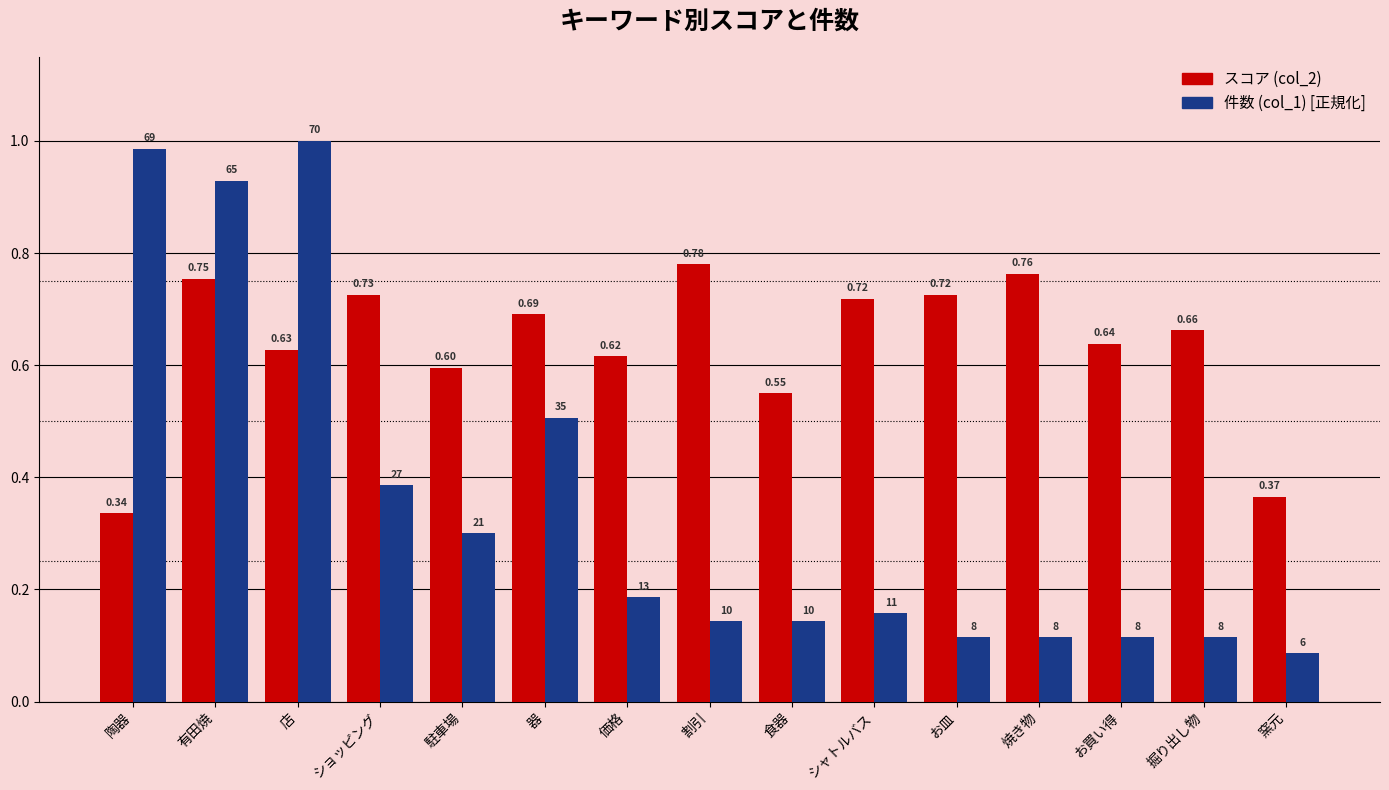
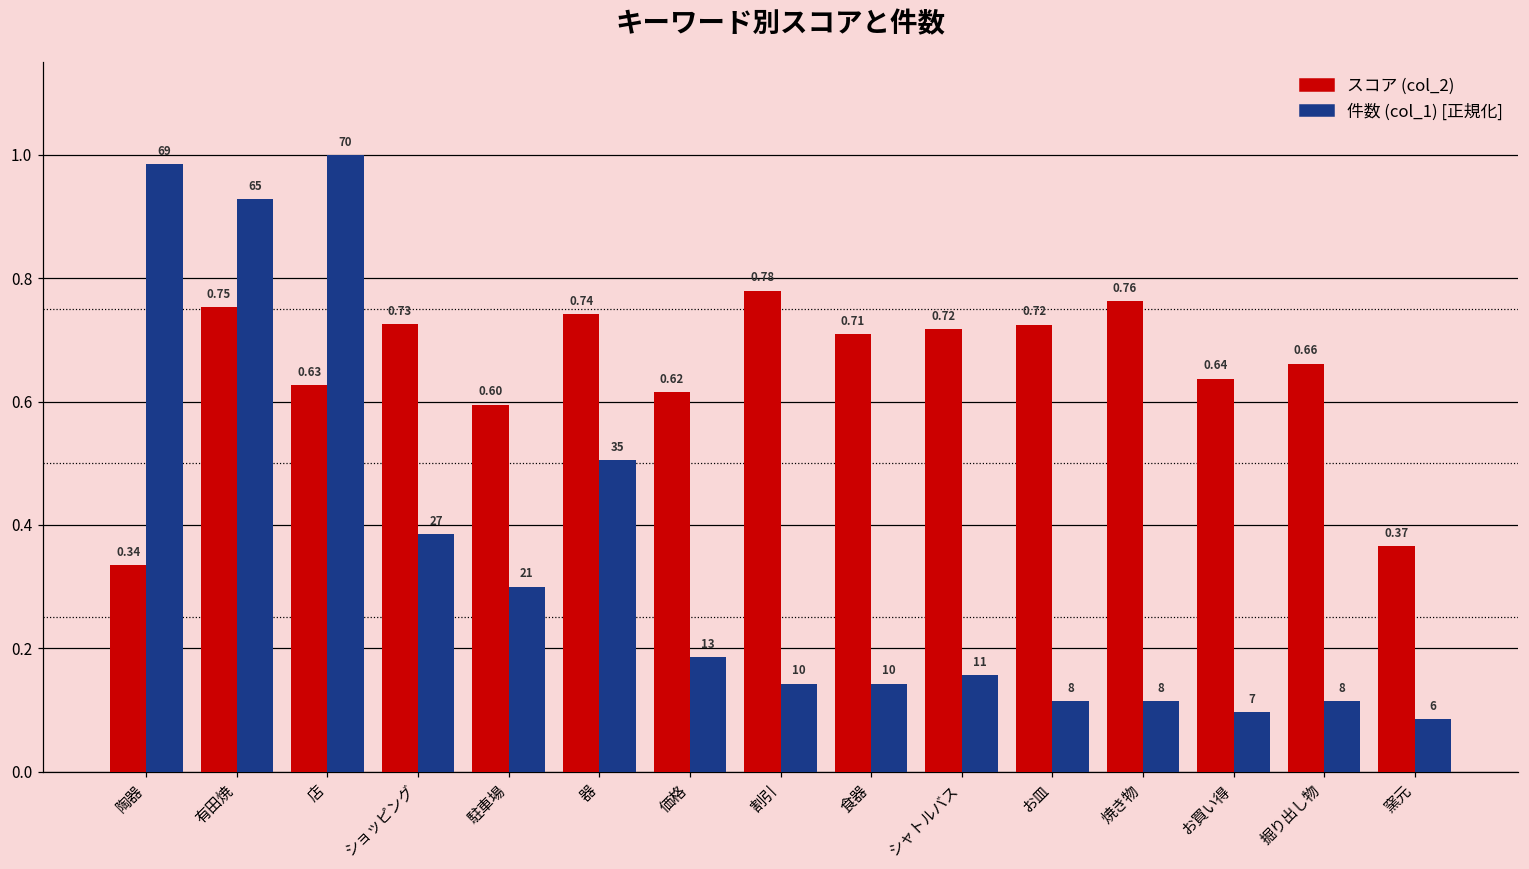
スコア (col_2), 器: 0.69 -> 0.74
スコア (col_2), 食器: 0.55 -> 0.71
件数 (col_1) [正規化], お買い得: 8 -> 7
